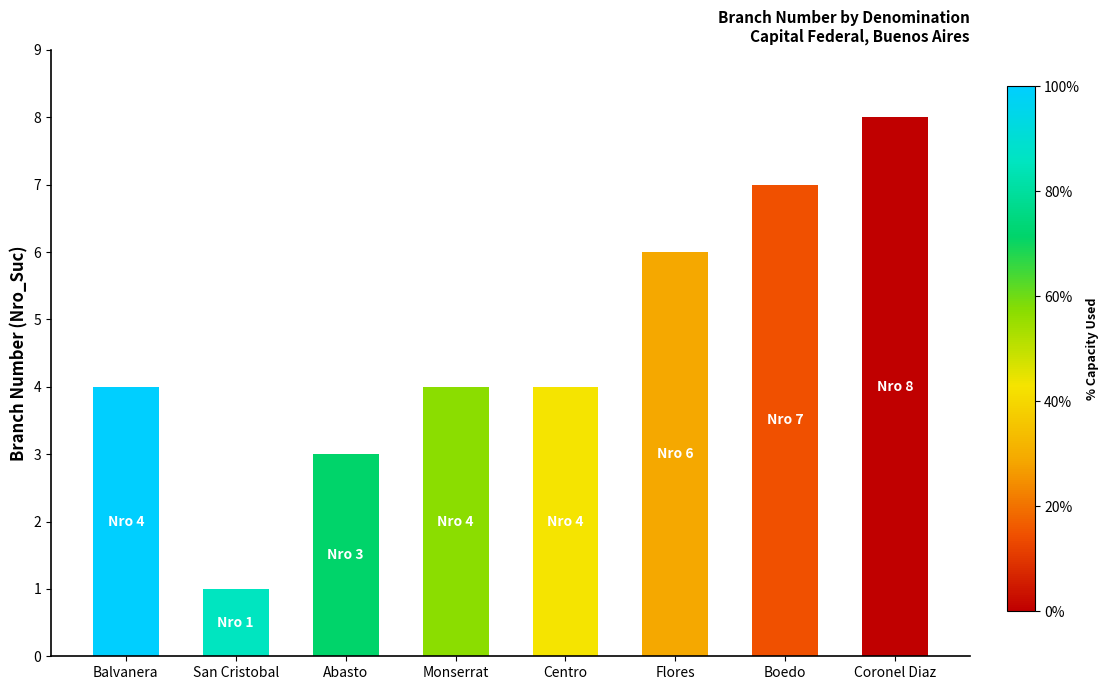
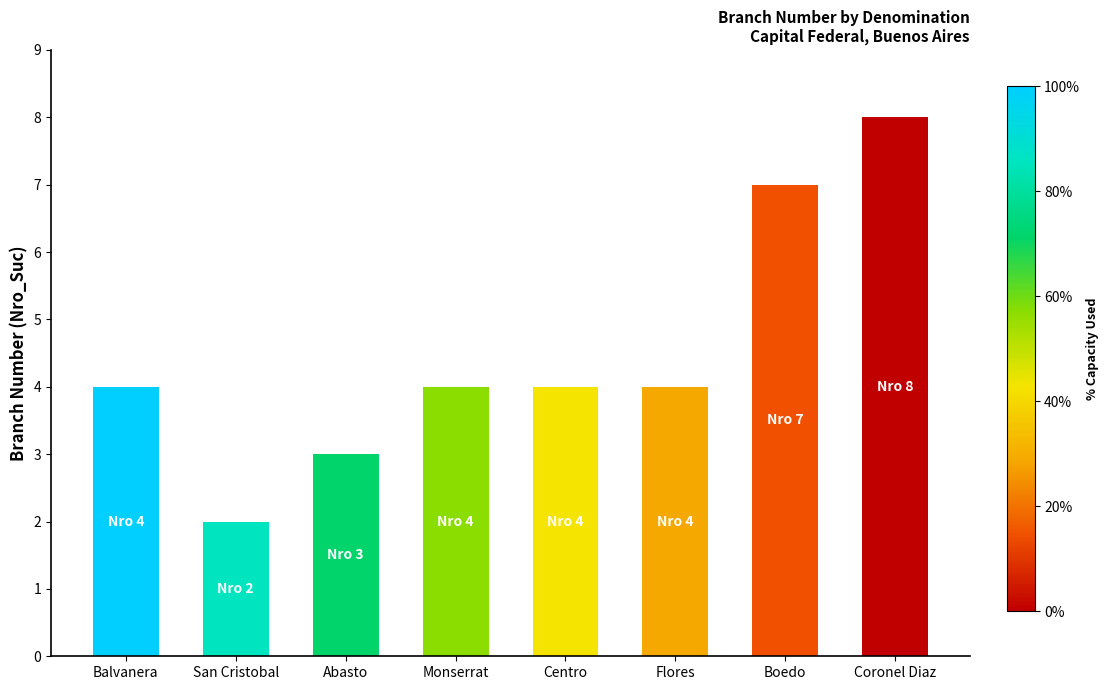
San Cristobal: 1 -> 2
Flores: 6 -> 4
